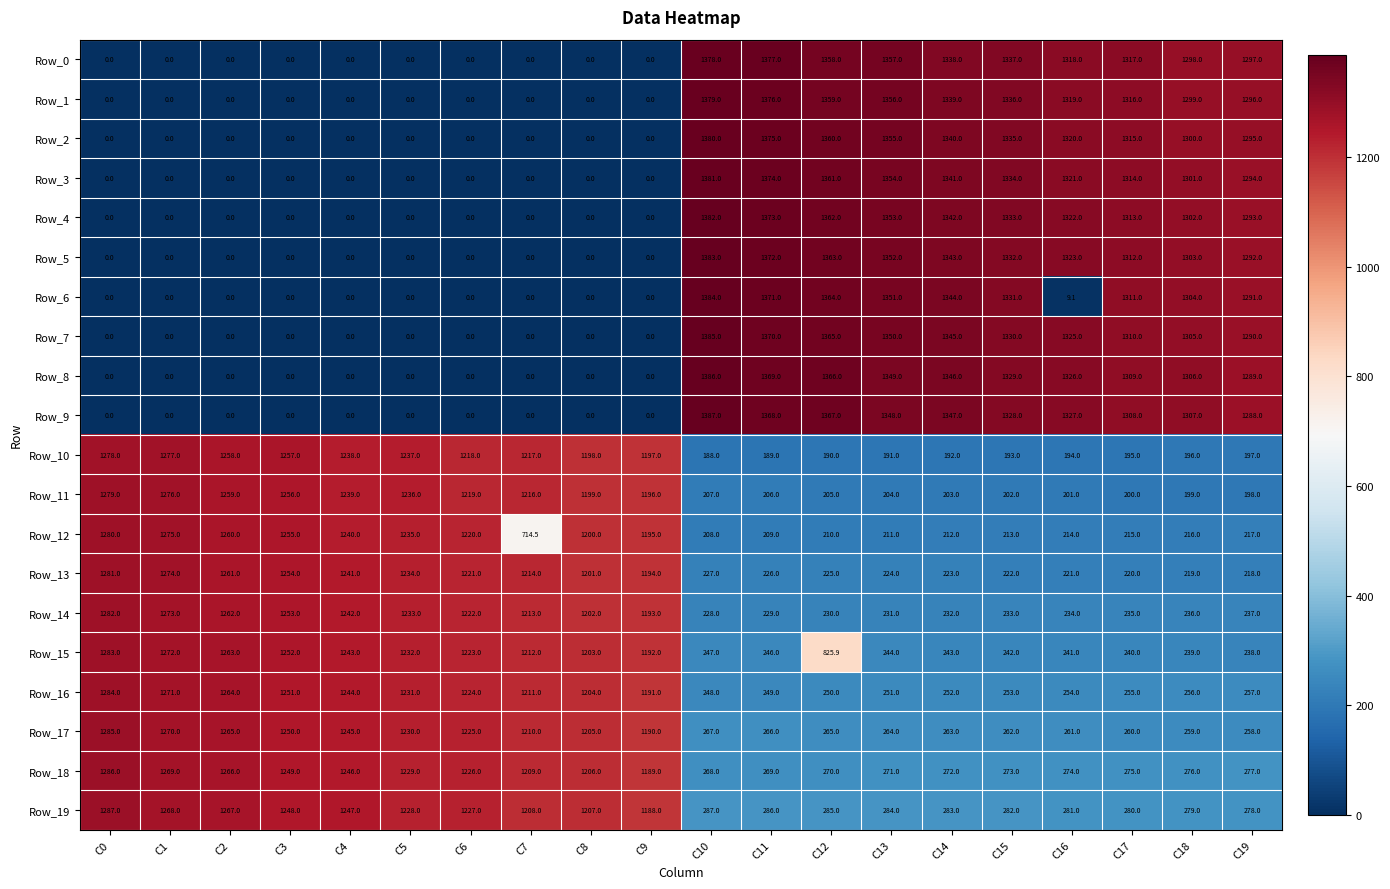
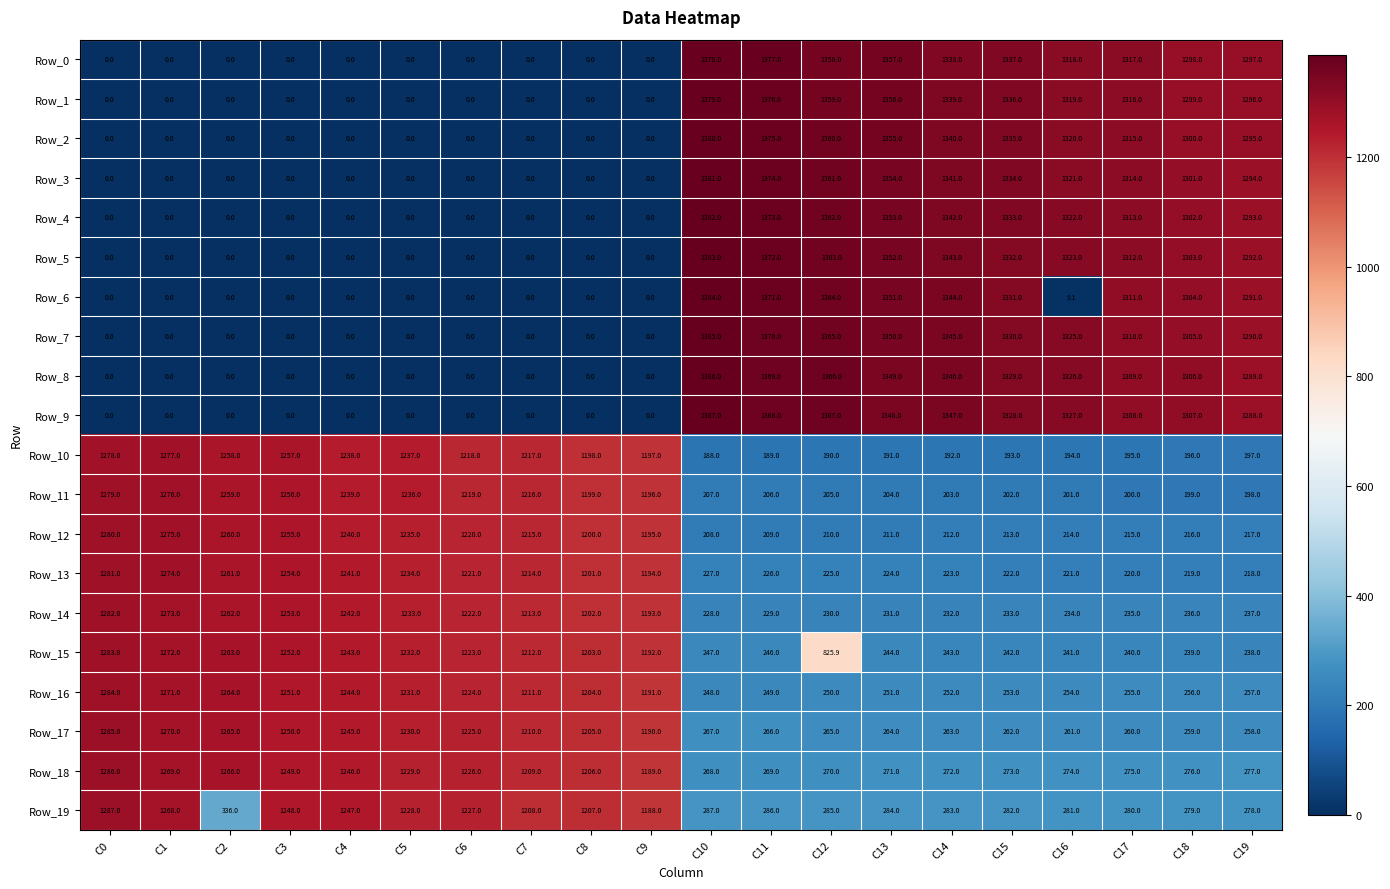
Row_12, C7: 714.5 -> 1215.0
Row_19, C2: 1267.0 -> 336.0
